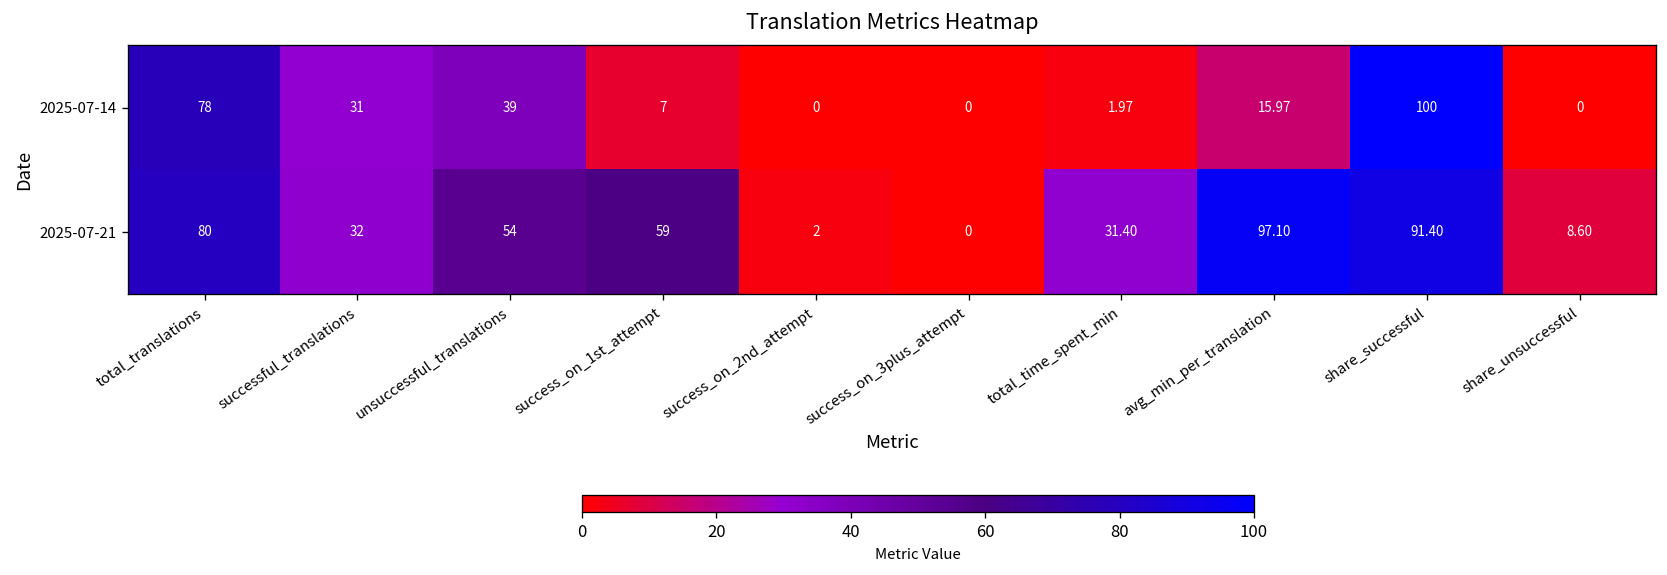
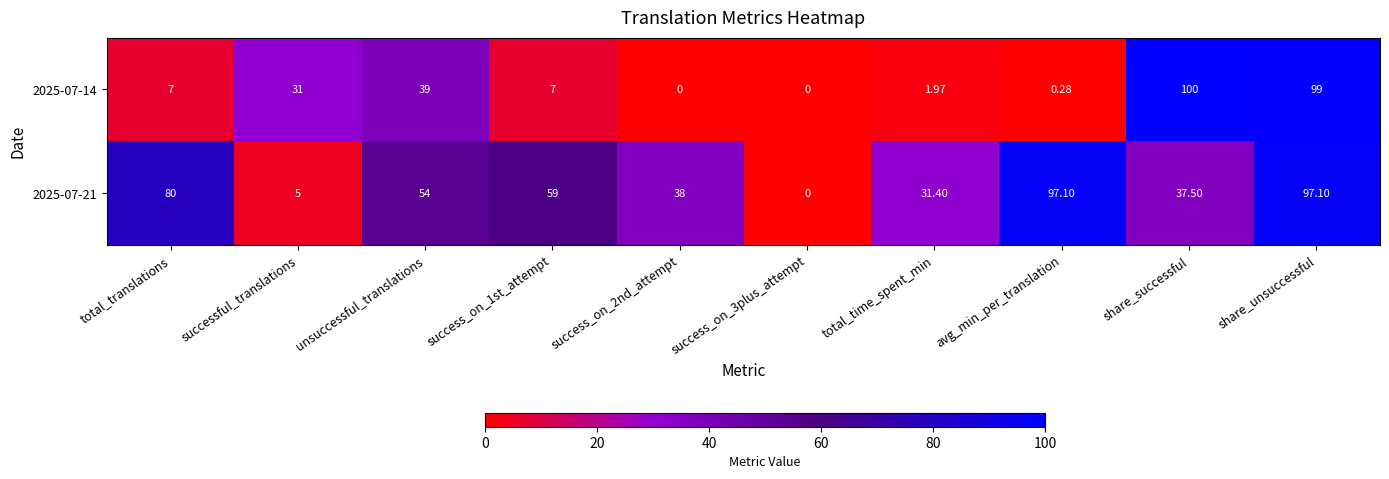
2025-07-14, total_translations: 78 -> 7
2025-07-14, avg_min_per_translation: 15.97 -> 0.28
2025-07-14, share_unsuccessful: 0 -> 99
2025-07-21, successful_translations: 32 -> 5
2025-07-21, success_on_2nd_attempt: 2 -> 38
2025-07-21, share_successful: 91.40 -> 37.50
2025-07-21, share_unsuccessful: 8.60 -> 97.10
